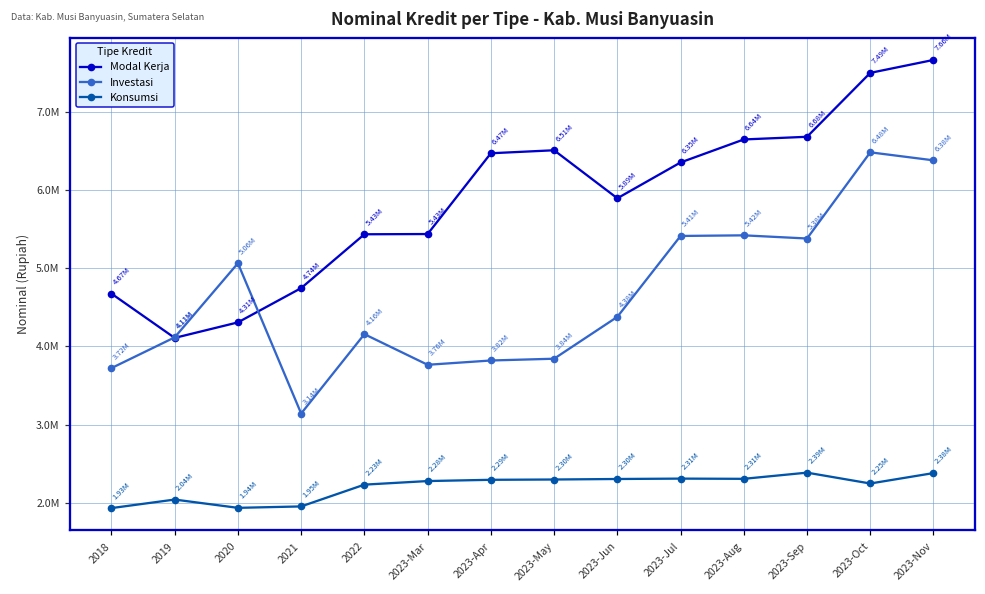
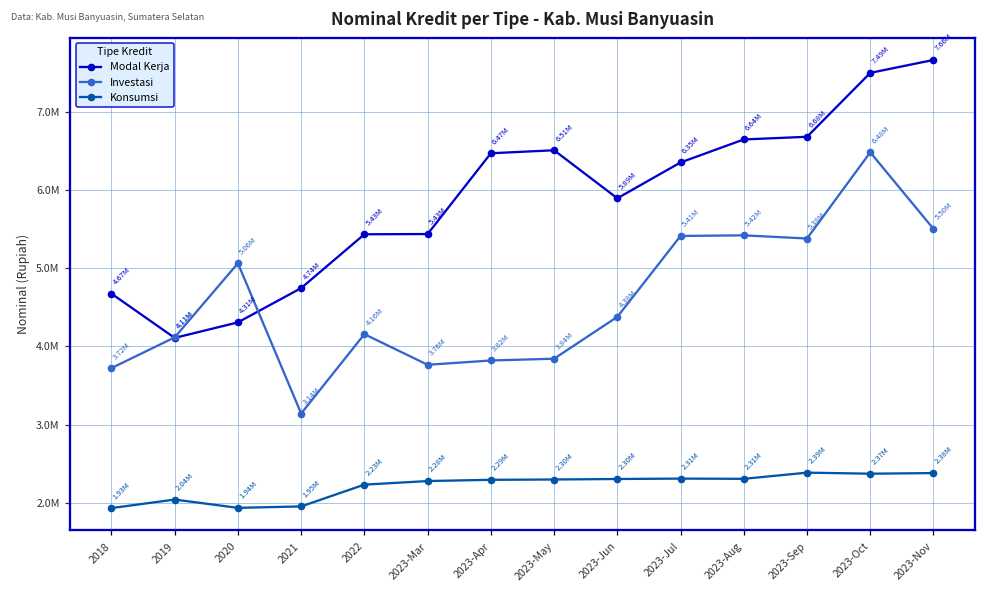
Konsumsi, 2023-Oct: 2.25M -> 2.37M
Investasi, 2023-Nov: 6.38M -> 5.50M
